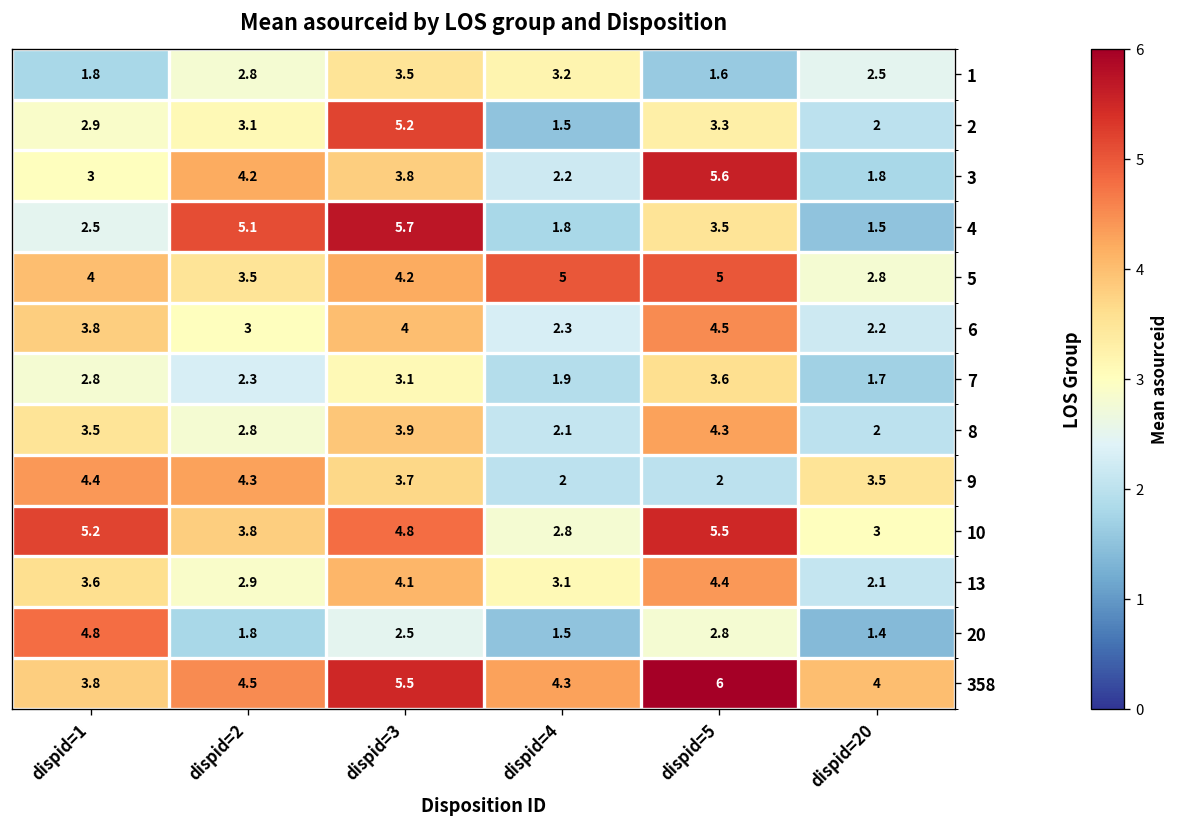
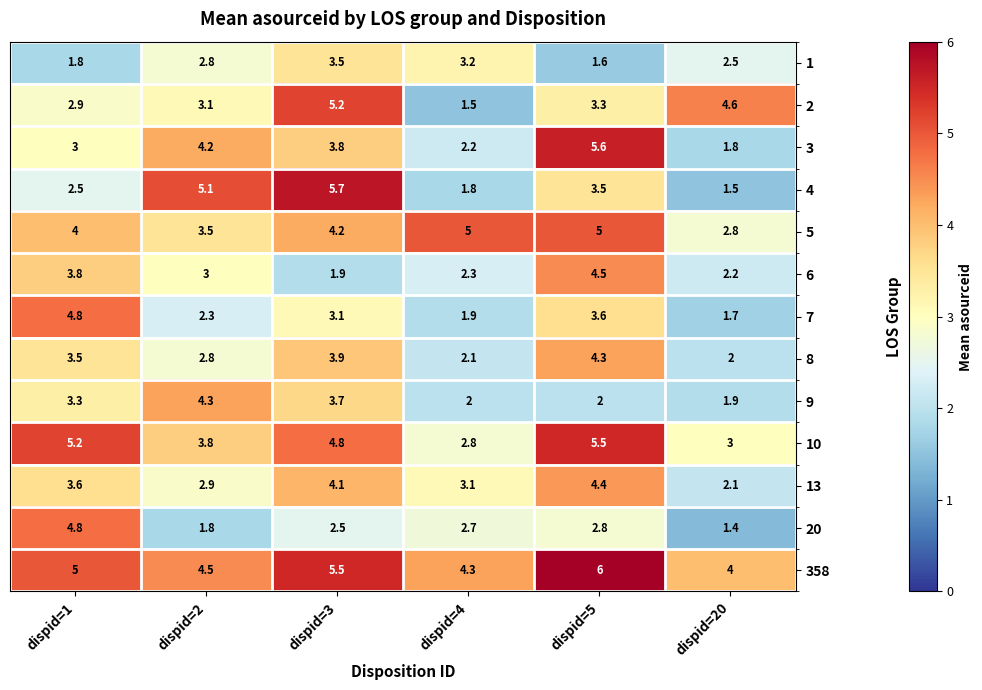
2, dispid=20: 2 -> 4.6
6, dispid=3: 4 -> 1.9
7, dispid=1: 2.8 -> 4.8
9, dispid=1: 4.4 -> 3.3
9, dispid=20: 3.5 -> 1.9
20, dispid=4: 1.5 -> 2.7
358, dispid=1: 3.8 -> 5
